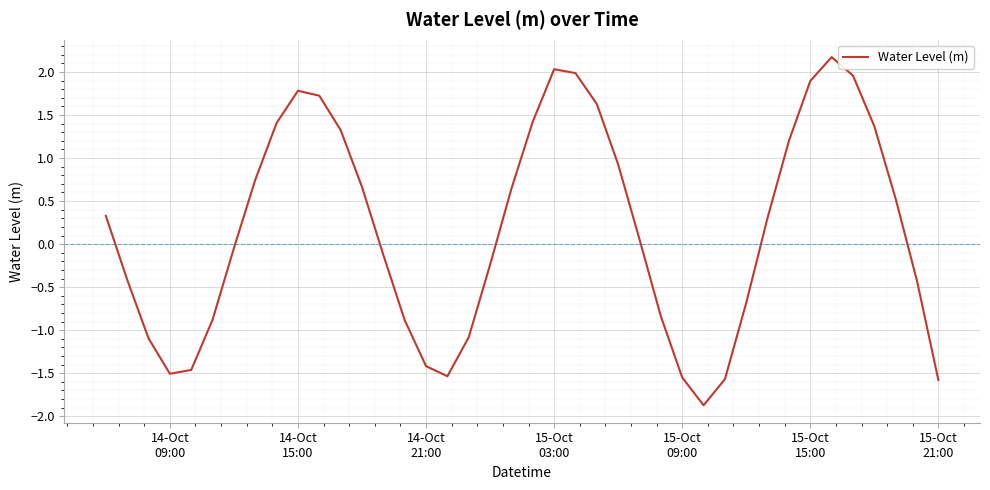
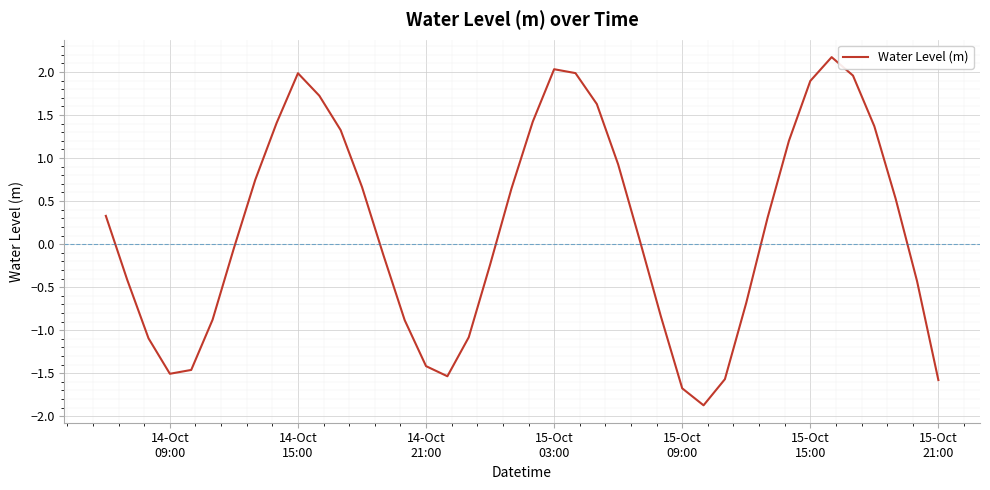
14-Oct 15:00: 1.8 -> 2.0
15-Oct 09:00: -1.5 -> -1.7
